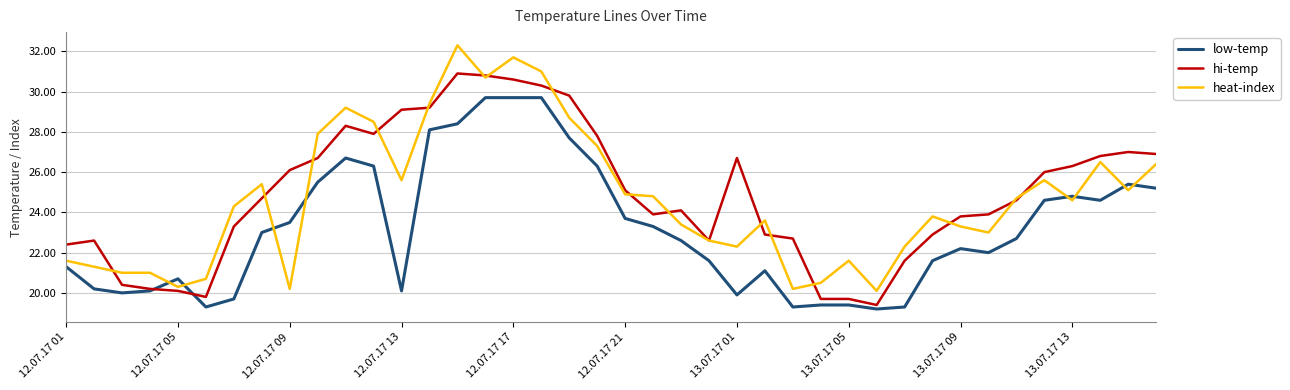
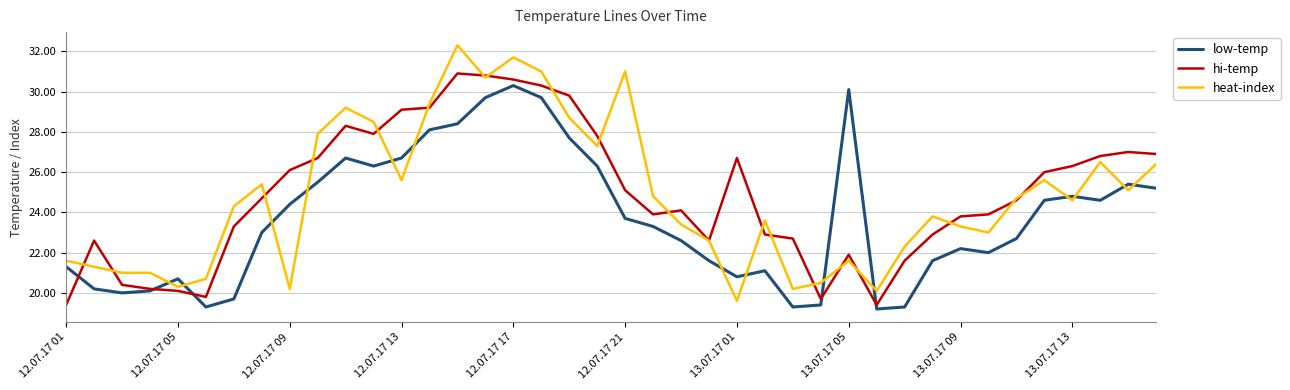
hi-temp, 12.07.17 01: 22.4 -> 19.4
low-temp, 12.07.17 09: 23.5 -> 24.4
low-temp, 12.07.17 13: 20.1 -> 26.7
low-temp, 12.07.17 17: 29.7 -> 30.3
heat-index, 12.07.17 21: 24.9 -> 31.0
low-temp, 13.07.17 01: 19.9 -> 20.8
heat-index, 13.07.17 01: 22.3 -> 19.6
low-temp, 13.07.17 05: 19.4 -> 30.1
hi-temp, 13.07.17 05: 19.7 -> 21.9
